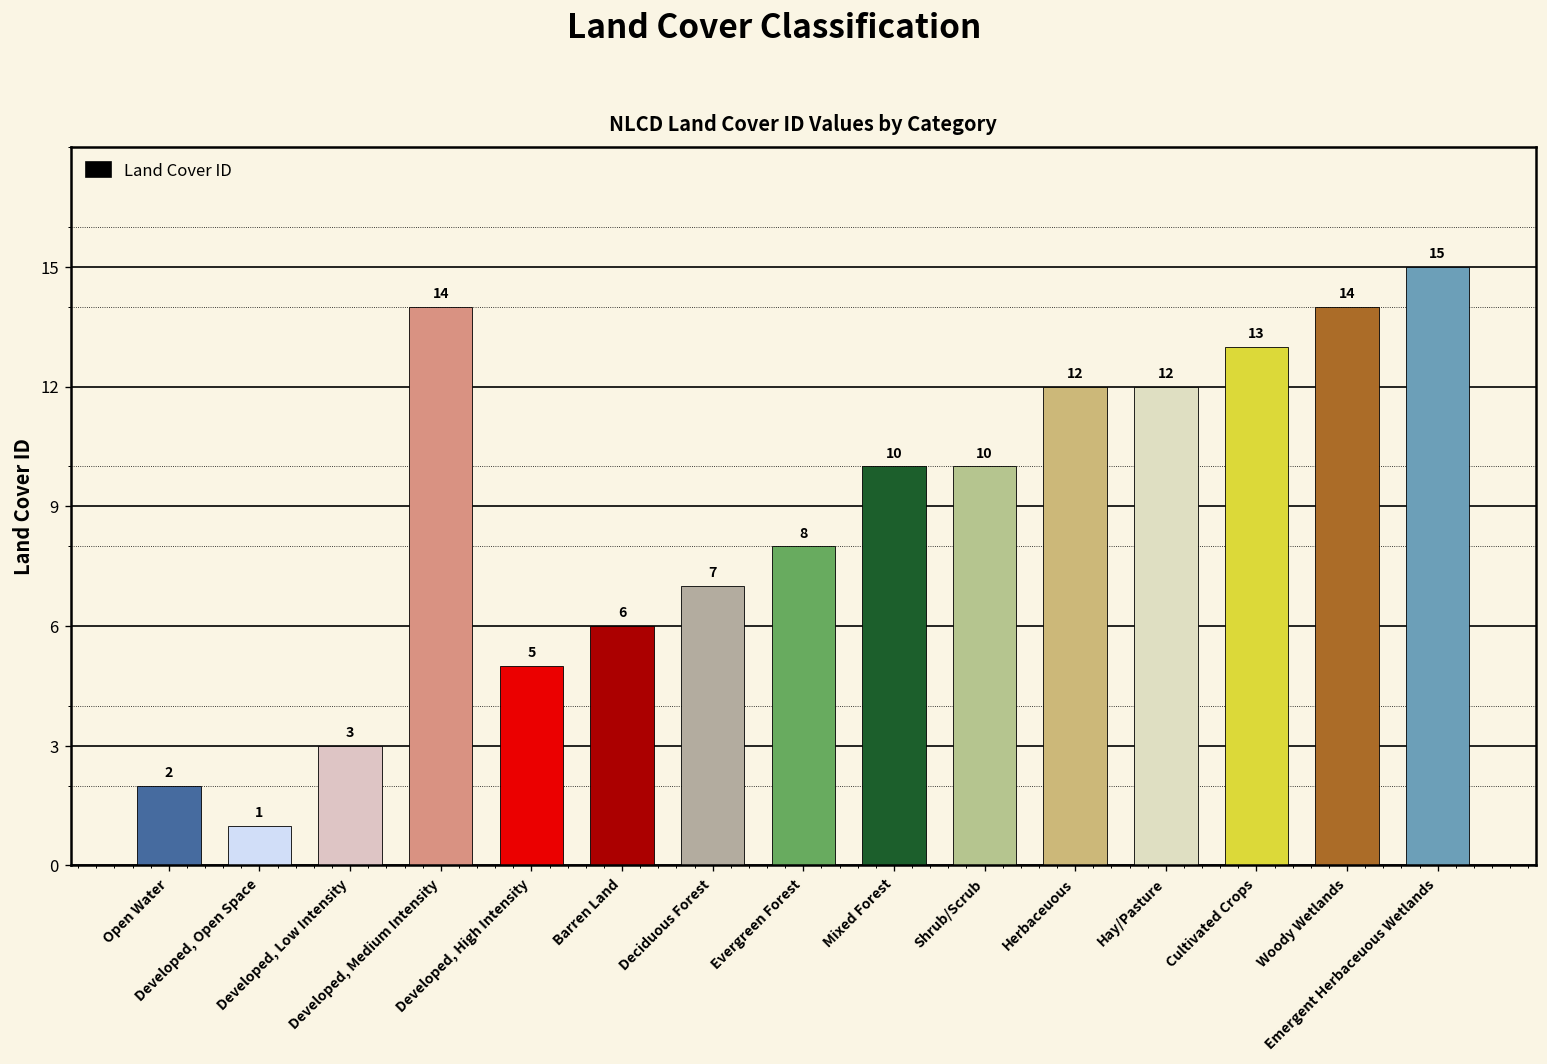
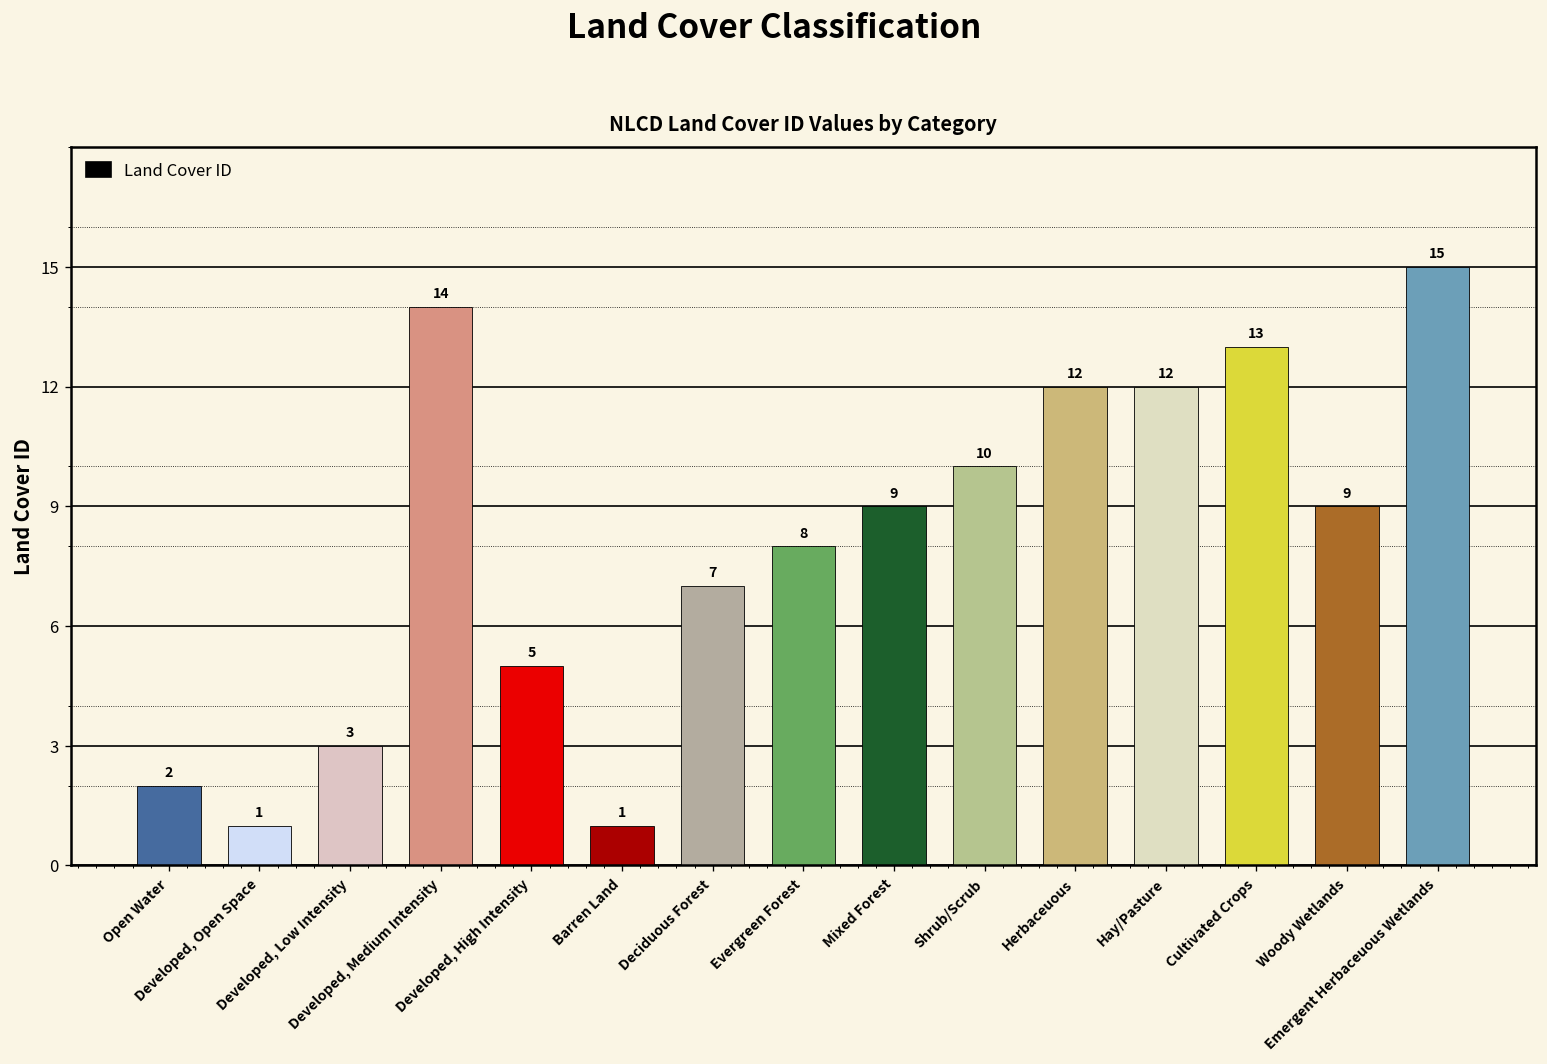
Barren Land: 6 -> 1
Mixed Forest: 10 -> 9
Woody Wetlands: 14 -> 9
